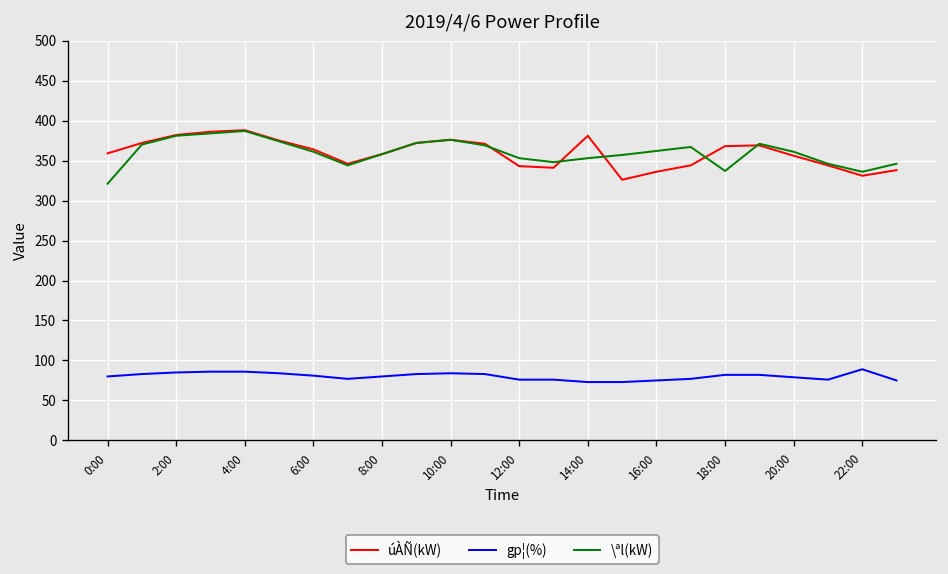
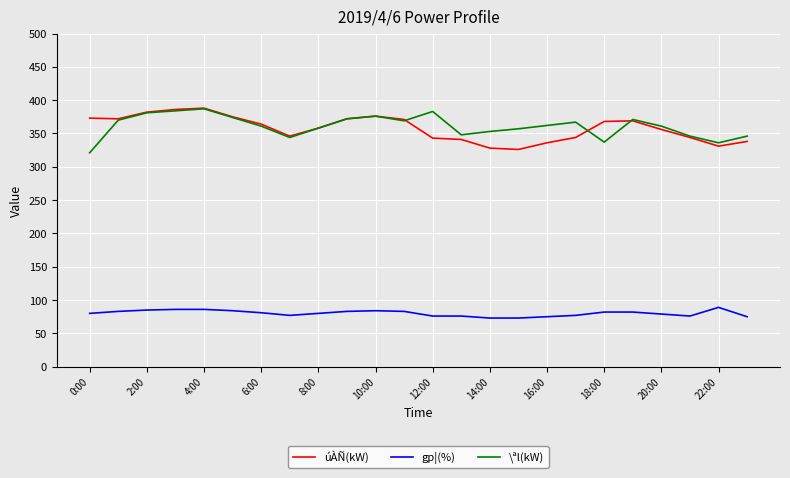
úÀÑ(kW), 0:00: 360 -> 370
\ªl(kW), 12:00: 350 -> 380
úÀÑ(kW), 14:00: 380 -> 330
